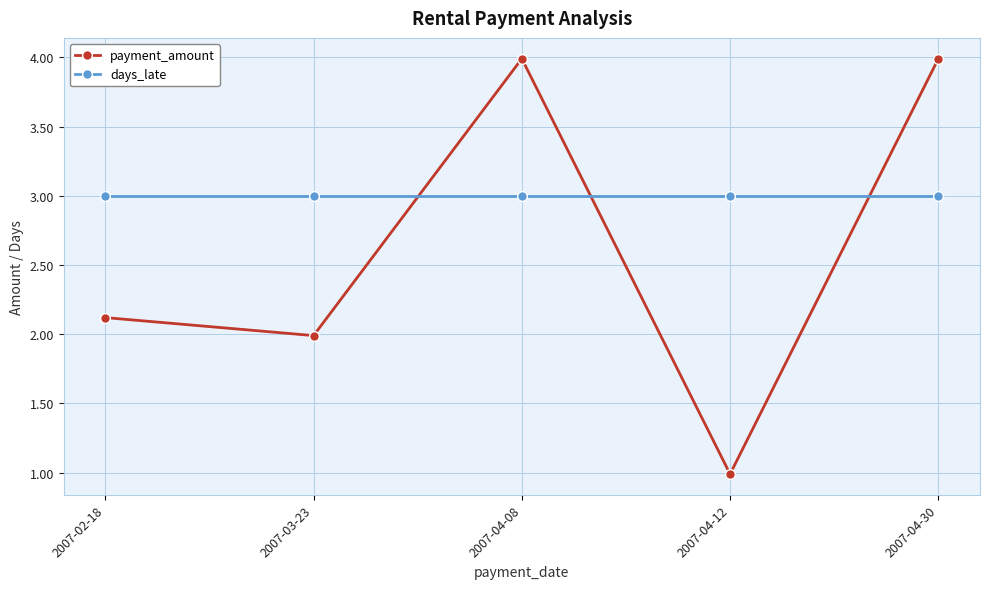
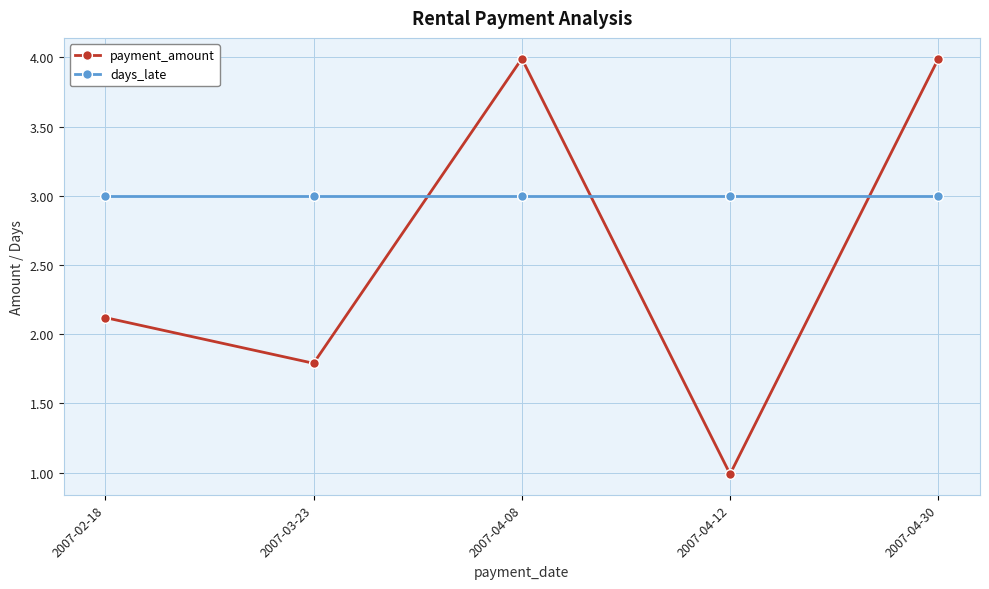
payment_amount, 2007-03-23: 1.99 -> 1.79
